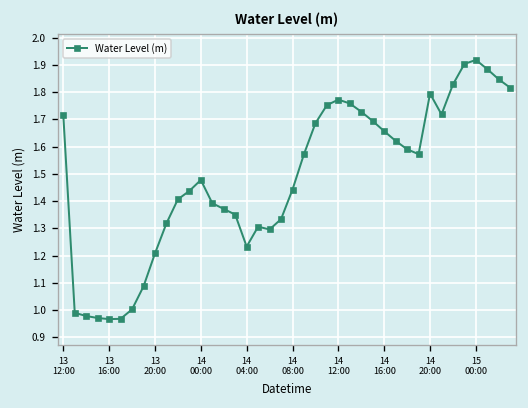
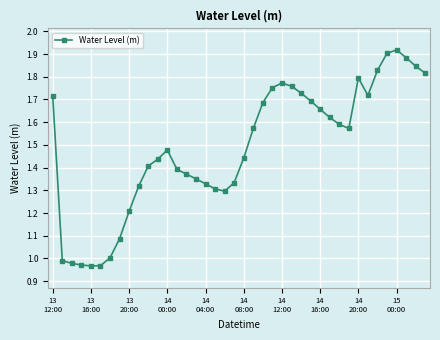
14 04:00: 1.23 -> 1.33
